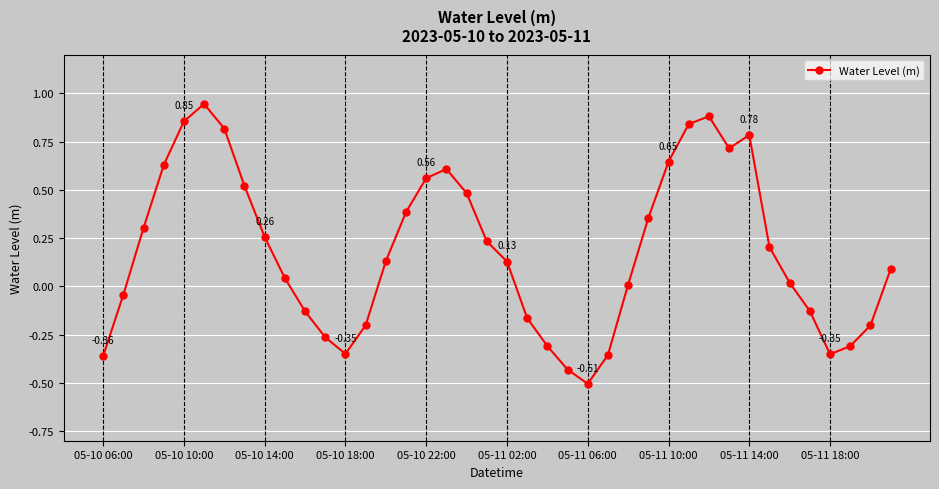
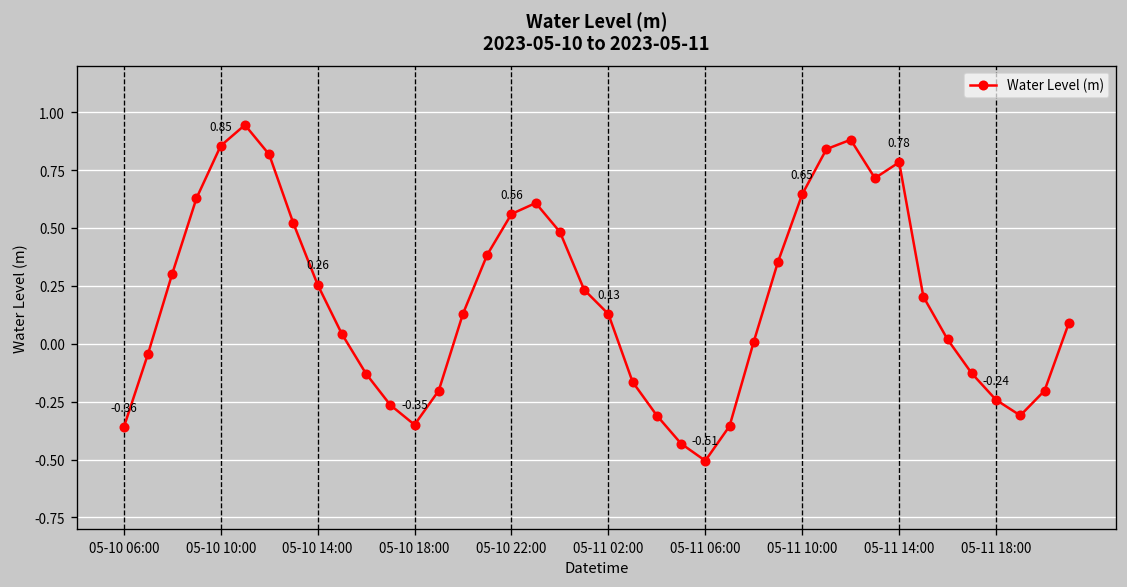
05-11 18:00: -0.35 -> -0.24
